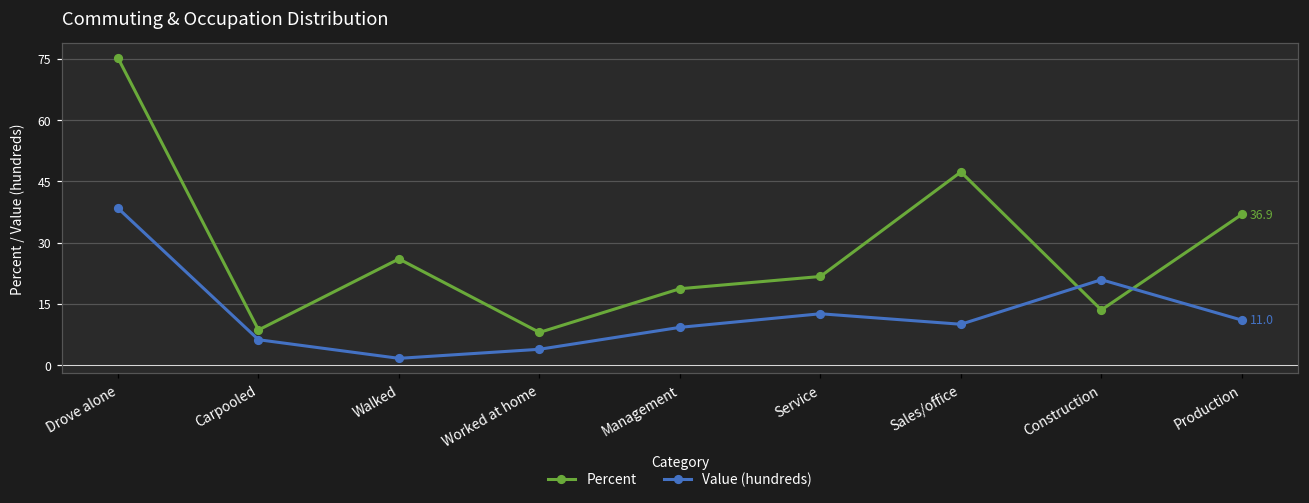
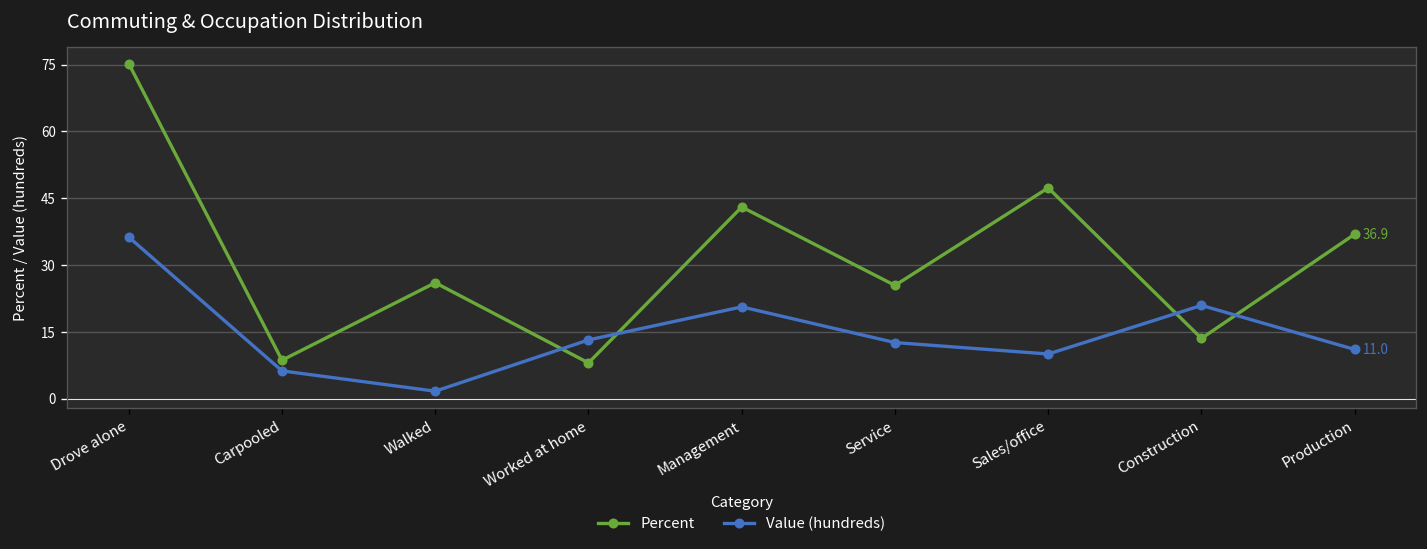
Value (hundreds), Drove alone: 38 -> 36
Value (hundreds), Worked at home: 4 -> 13
Percent, Management: 19 -> 43
Value (hundreds), Management: 9 -> 21
Percent, Service: 22 -> 25
